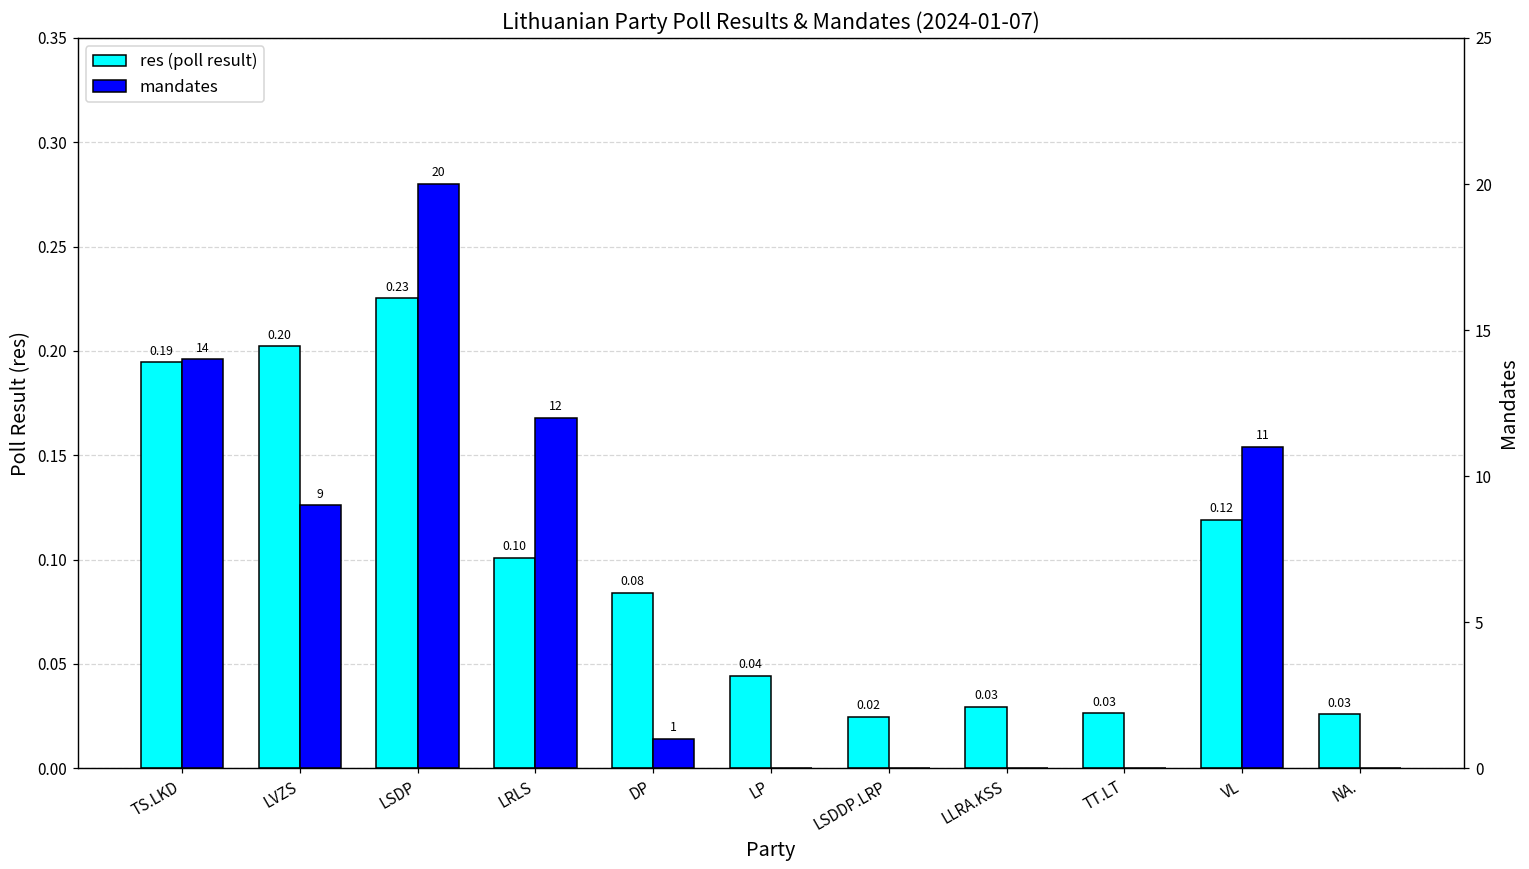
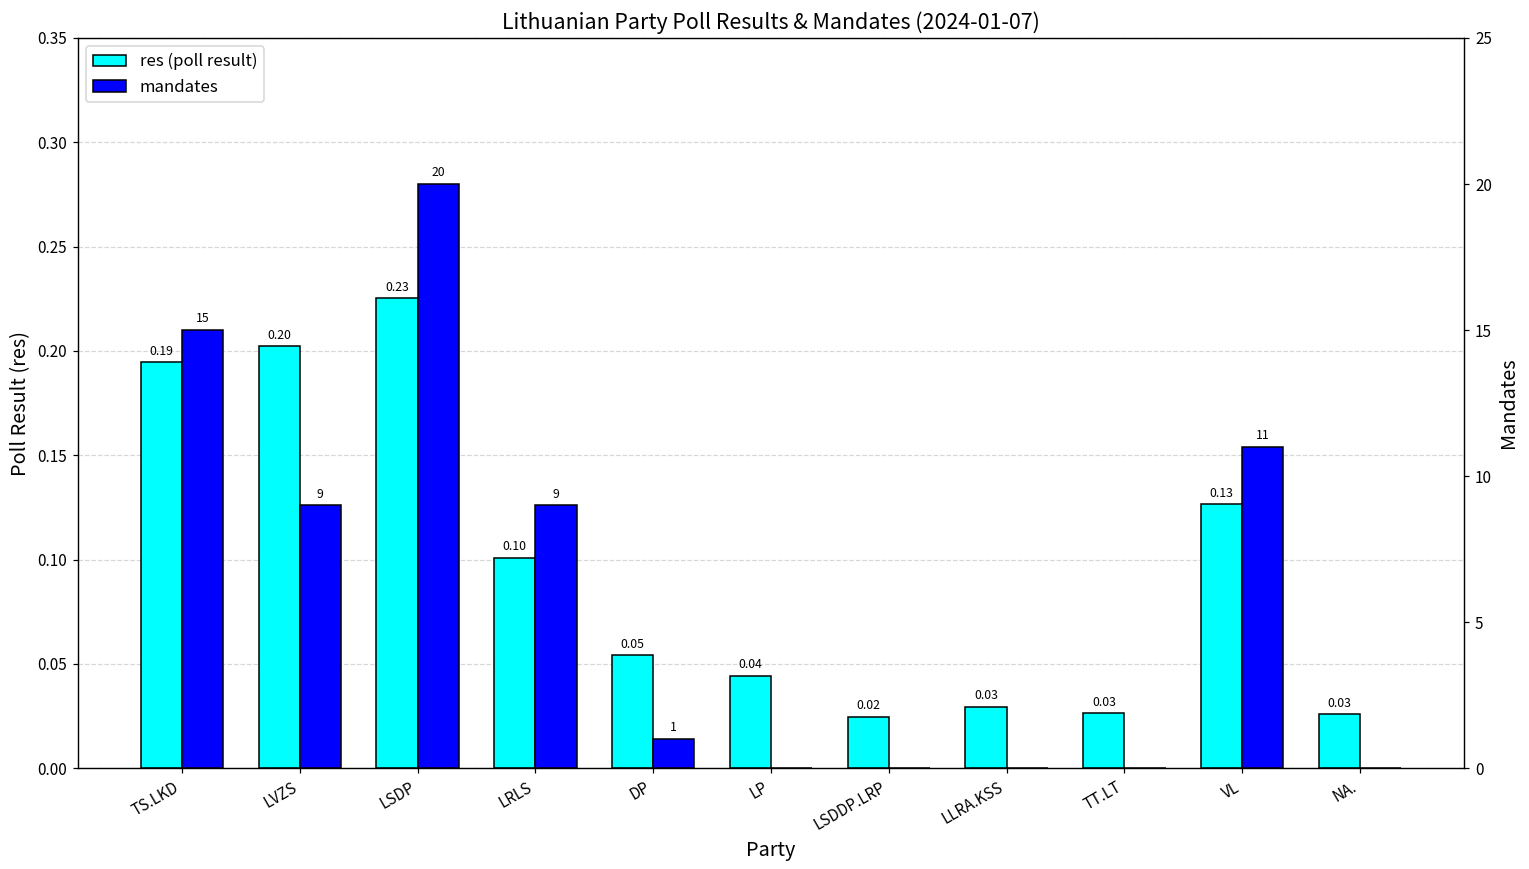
res (poll result), DP: 0.08 -> 0.05
res (poll result), VL: 0.12 -> 0.13
mandates, TS.LKD: 14 -> 15
mandates, LRLS: 12 -> 9
